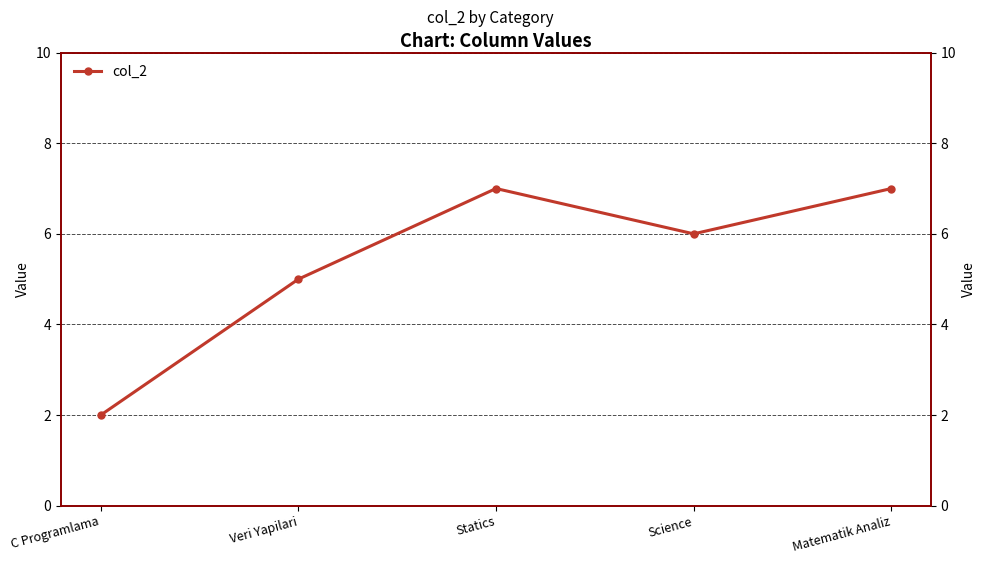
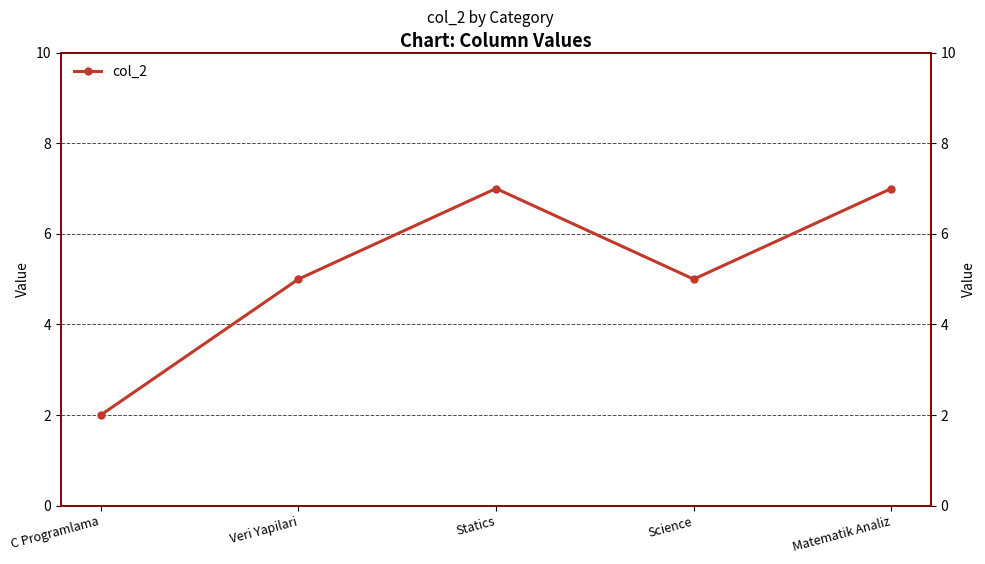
Science: 6 -> 5
